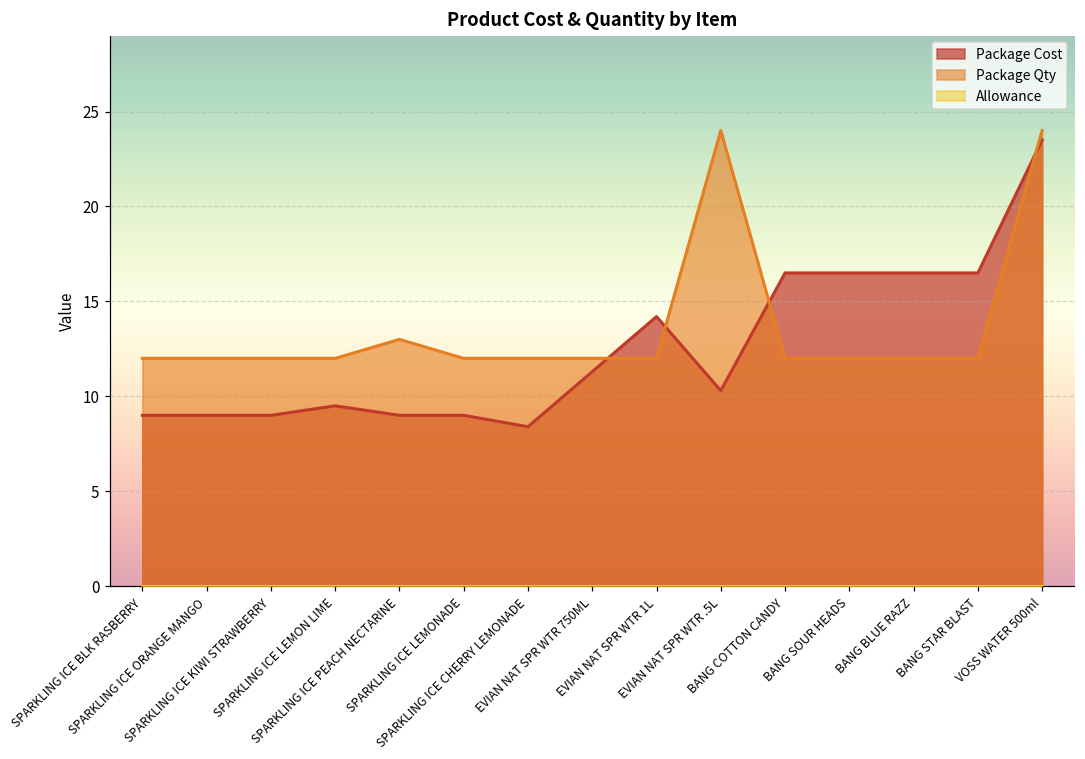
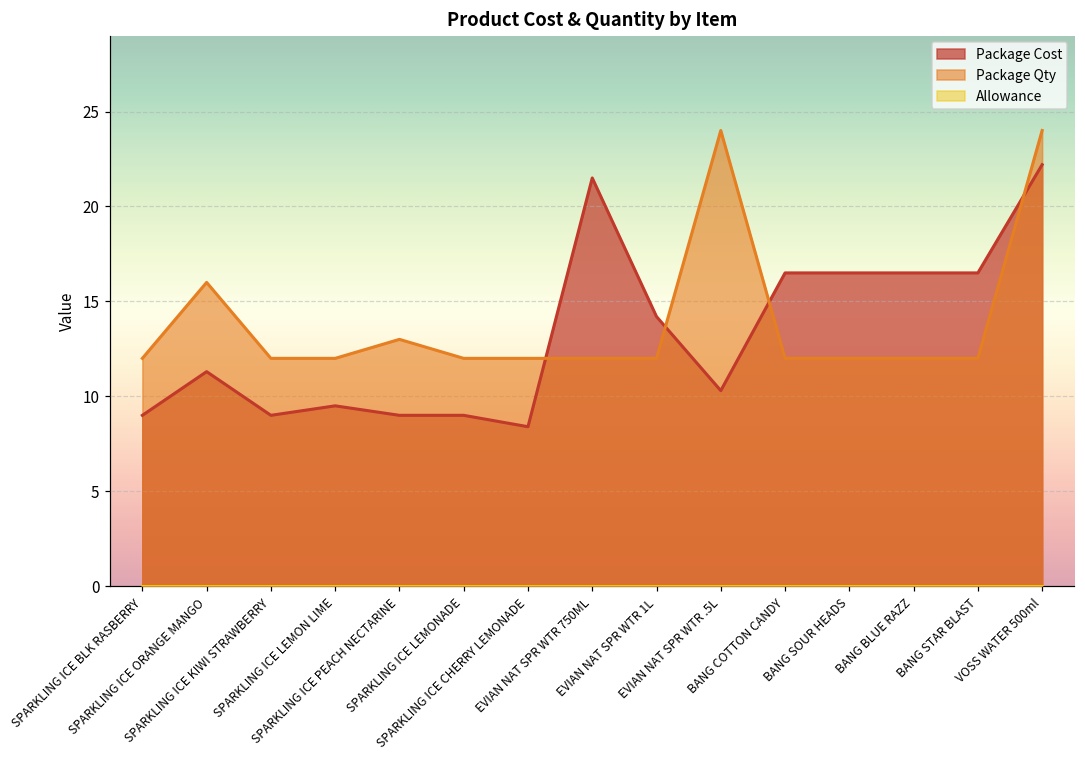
Package Cost, SPARKLING ICE ORANGE MANGO: 9.0 -> 11.3
Package Qty, SPARKLING ICE ORANGE MANGO: 12 -> 16
Package Cost, EVIAN NAT SPR WTR 750ML: 11.3 -> 21.5
Package Cost, VOSS WATER 500ml: 23.5 -> 22.2
